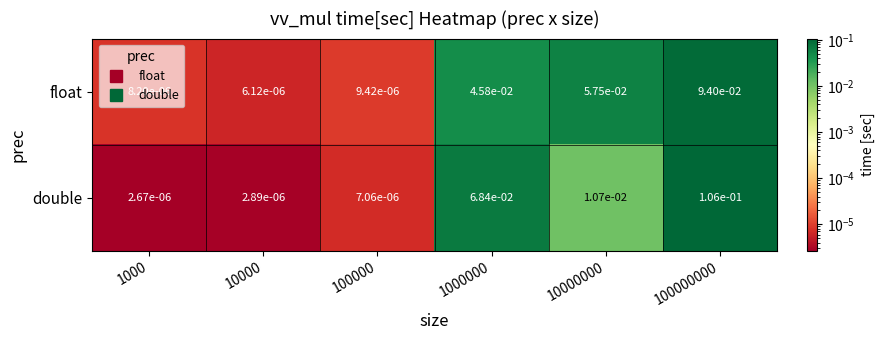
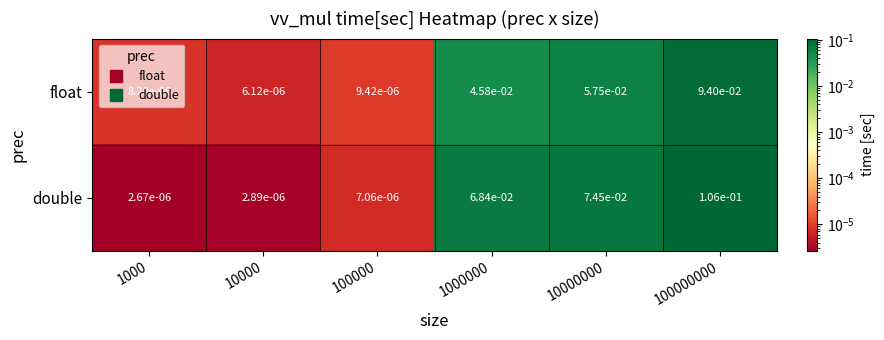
double, 10000000: 1.07e-02 -> 7.45e-02
